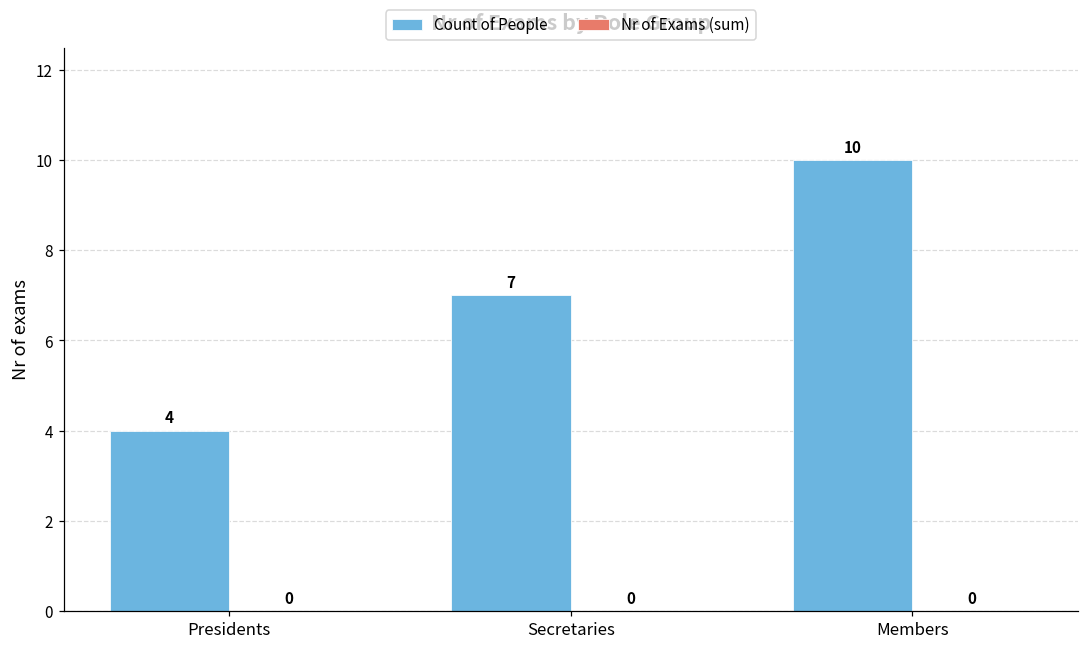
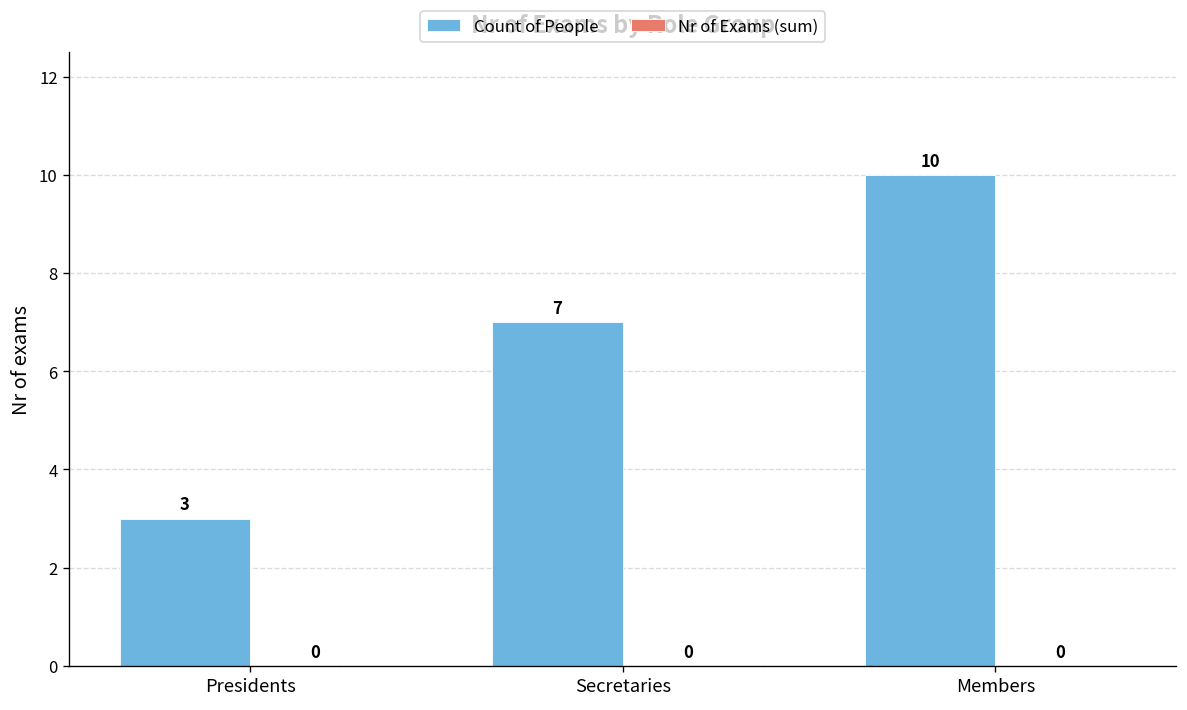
Count of People, Presidents: 4 -> 3
